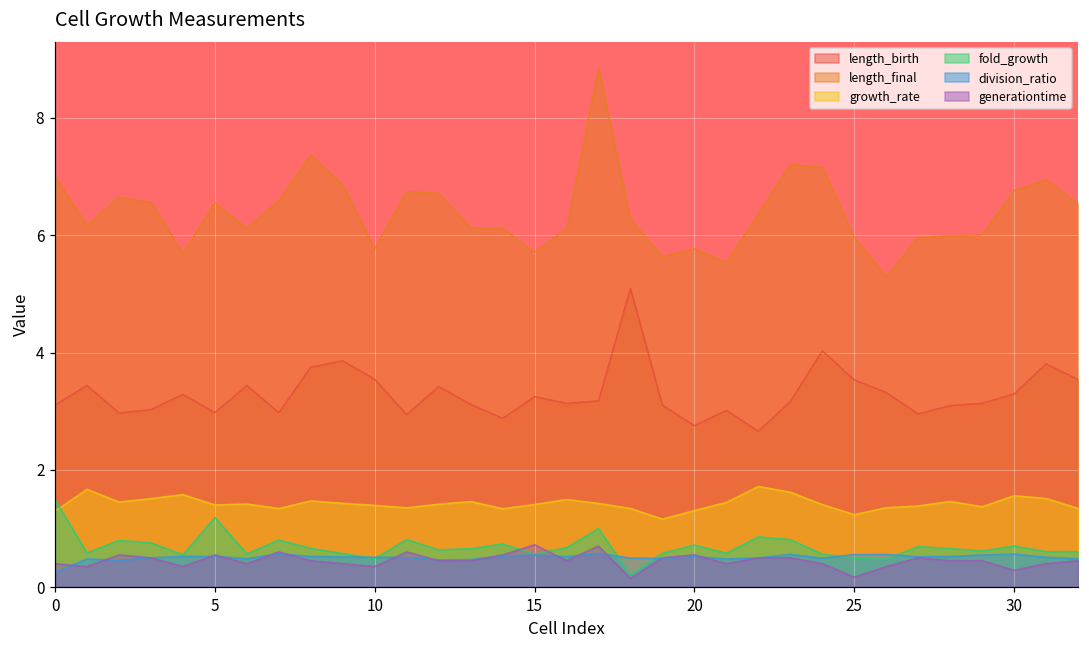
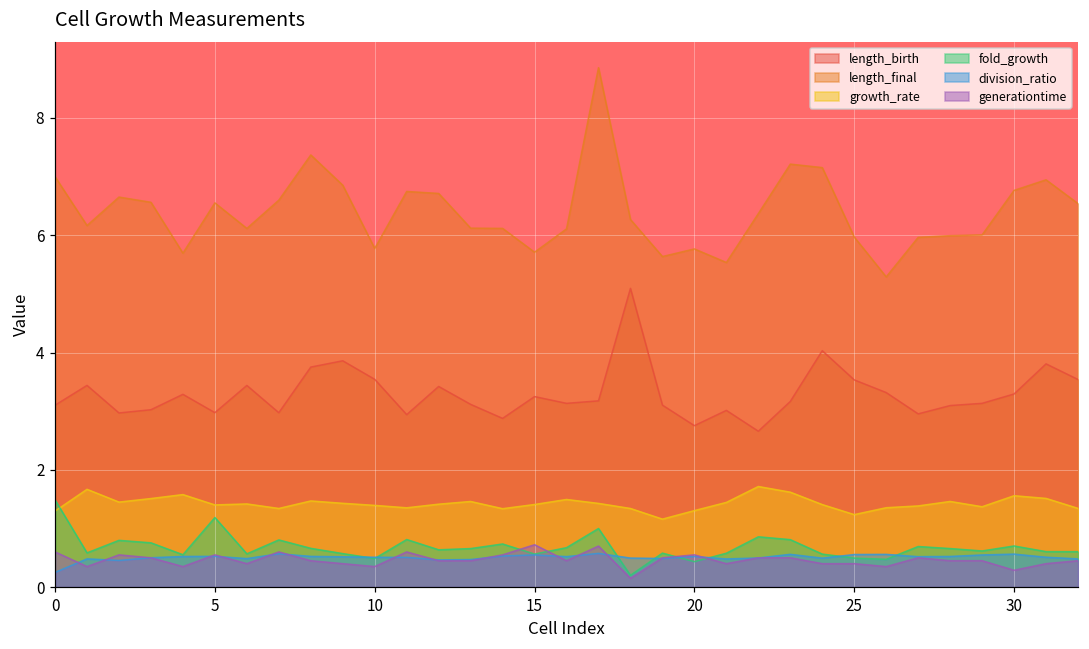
generationtime, 0: 0.4 -> 0.6
fold_growth, 20: 0.7 -> 0.4
generationtime, 25: 0.2 -> 0.4
